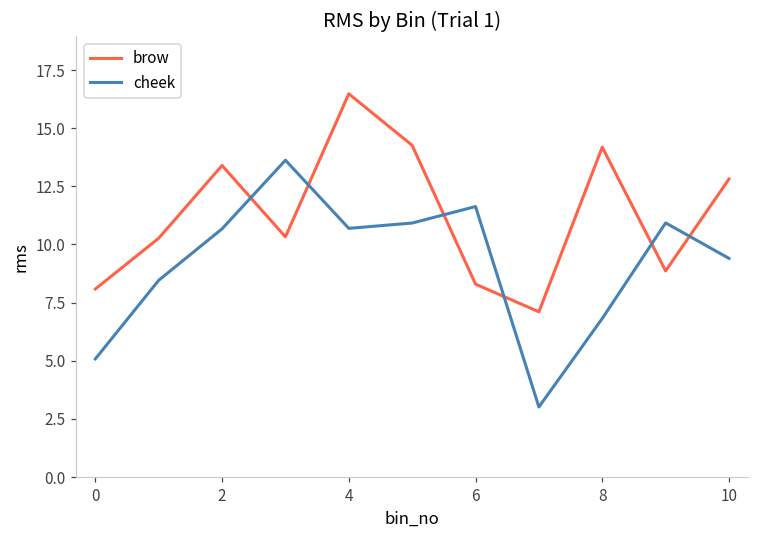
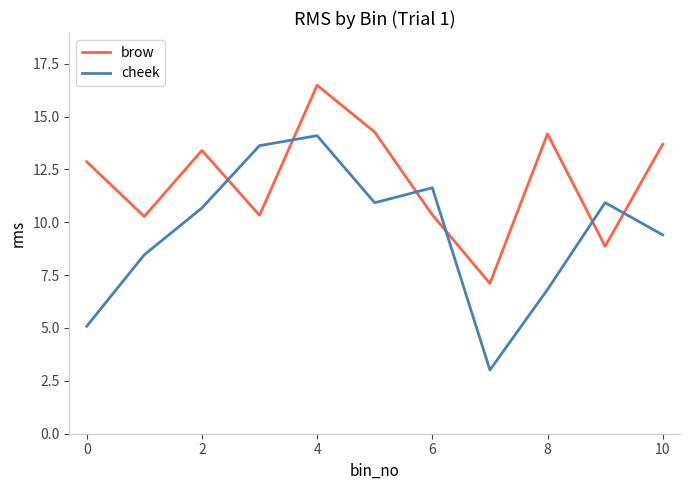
brow, 0: 8.1 -> 12.9
cheek, 4: 10.7 -> 14.1
brow, 6: 8.3 -> 10.4
brow, 10: 12.8 -> 13.7
